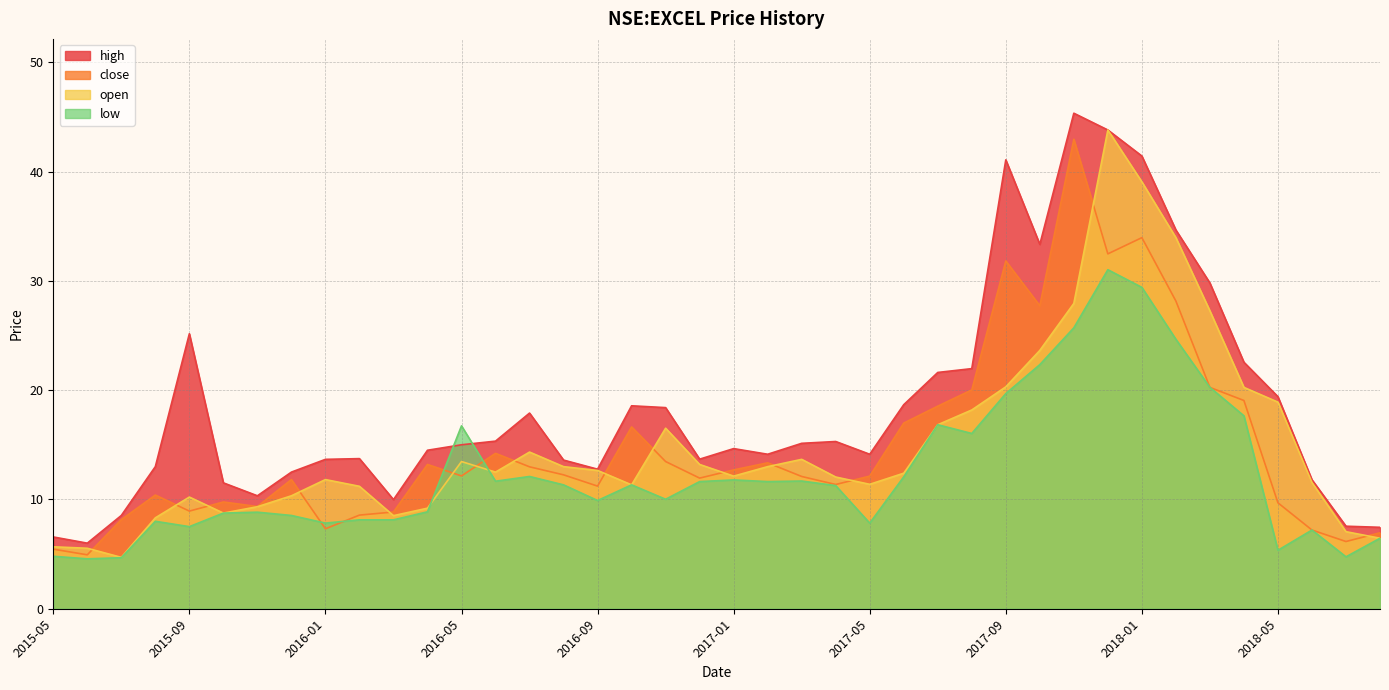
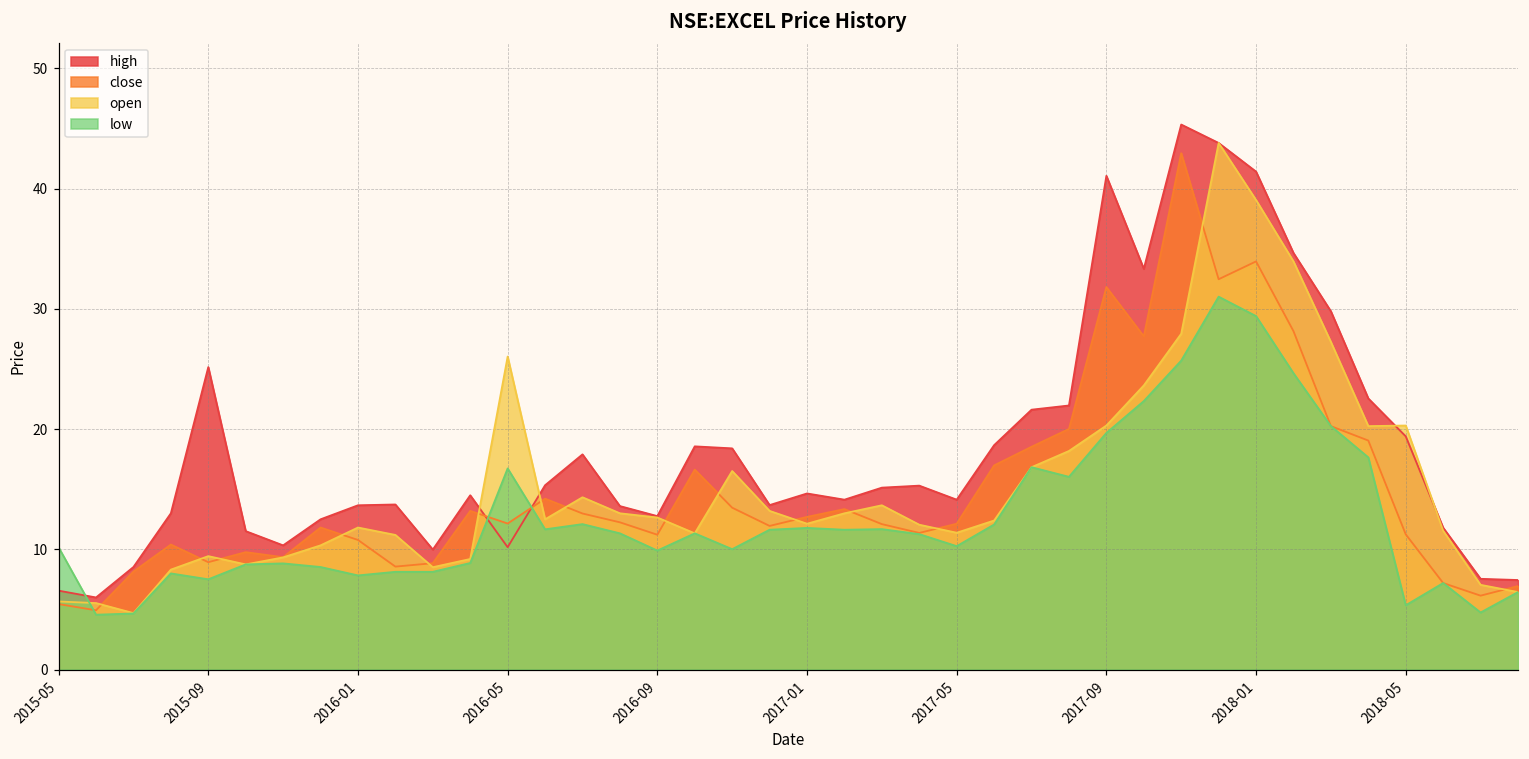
low, 2015-05: 4.8 -> 10.2
open, 2015-09: 10.2 -> 9.4
close, 2016-01: 7.3 -> 10.8
high, 2016-05: 15.0 -> 10.2
open, 2016-05: 13.5 -> 26.0
low, 2017-05: 7.8 -> 10.3
close, 2018-05: 9.7 -> 11.3
open, 2018-05: 18.9 -> 20.3
